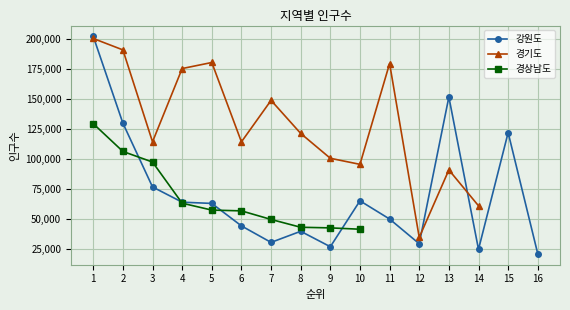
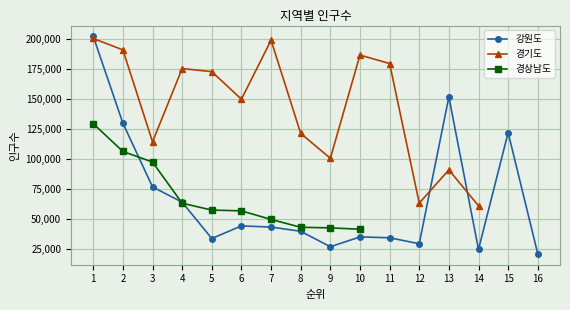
강원도, 5: 63,000 -> 34,000
경기도, 5: 181,000 -> 173,000
경기도, 6: 114,000 -> 150,000
강원도, 7: 30,000 -> 43,000
경기도, 7: 149,000 -> 199,000
강원도, 10: 65,000 -> 35,000
경기도, 10: 96,000 -> 187,000
강원도, 11: 50,000 -> 34,000
경기도, 12: 35,000 -> 63,000
